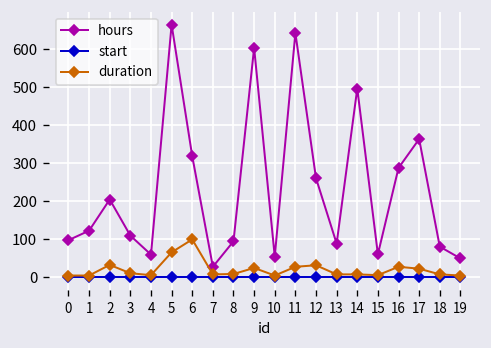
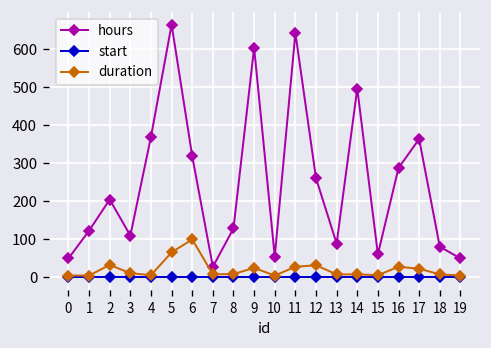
hours, 0: 100 -> 50
hours, 4: 60 -> 370
hours, 8: 100 -> 130
